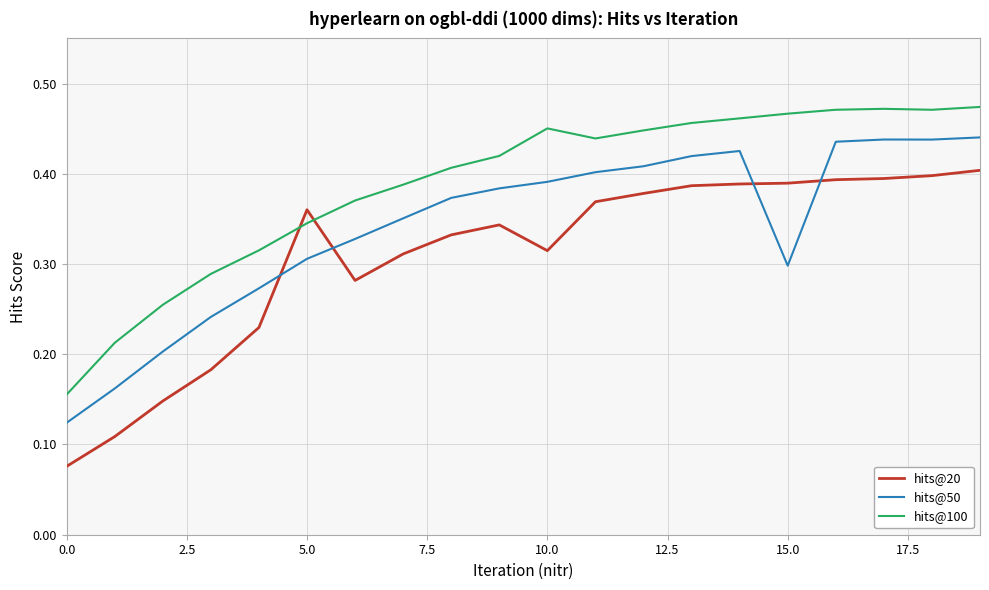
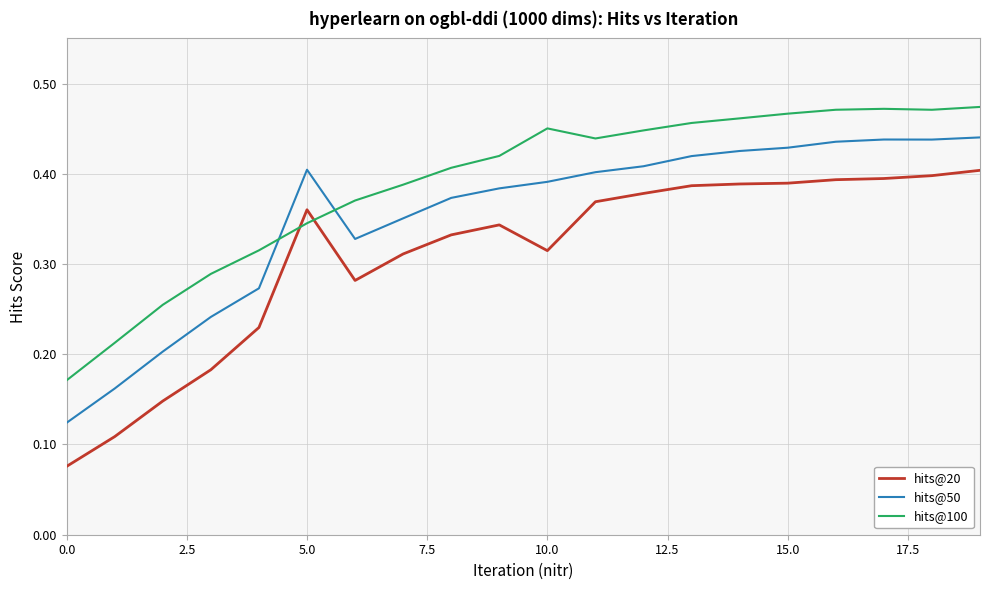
hits@100, 0.0: 0.16 -> 0.17
hits@50, 5.0: 0.31 -> 0.40
hits@50, 15.0: 0.30 -> 0.43
